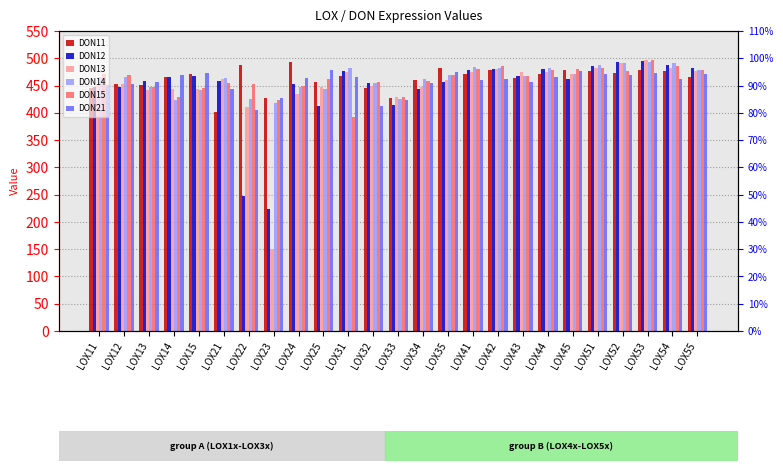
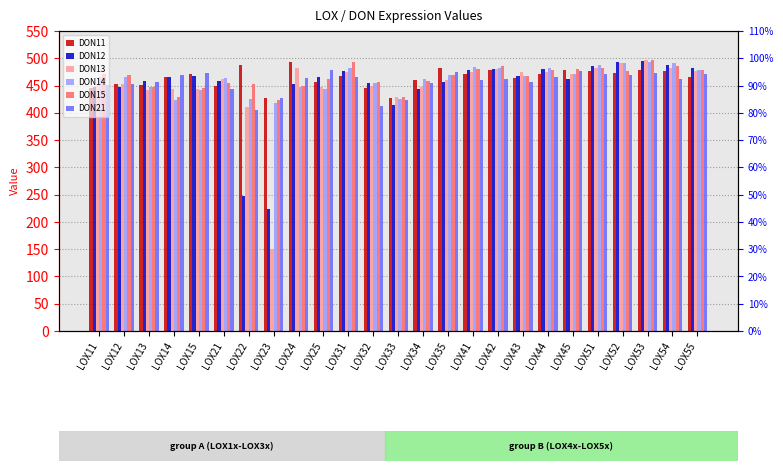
DON11, LOX21: 400 -> 450
DON13, LOX24: 430 -> 480
DON12, LOX25: 410 -> 460
DON15, LOX31: 390 -> 490
